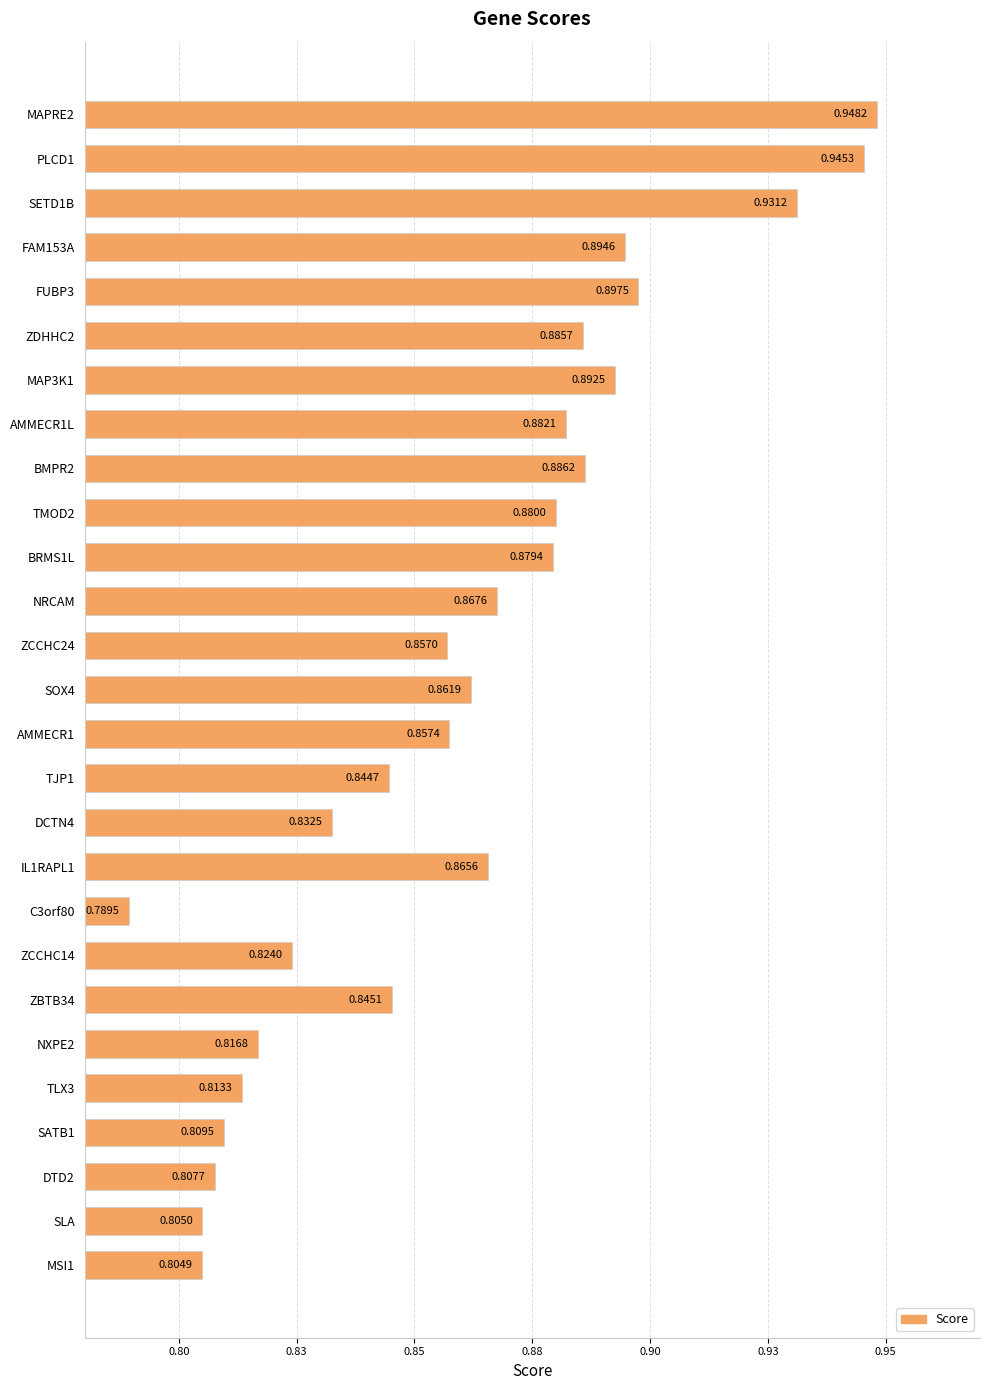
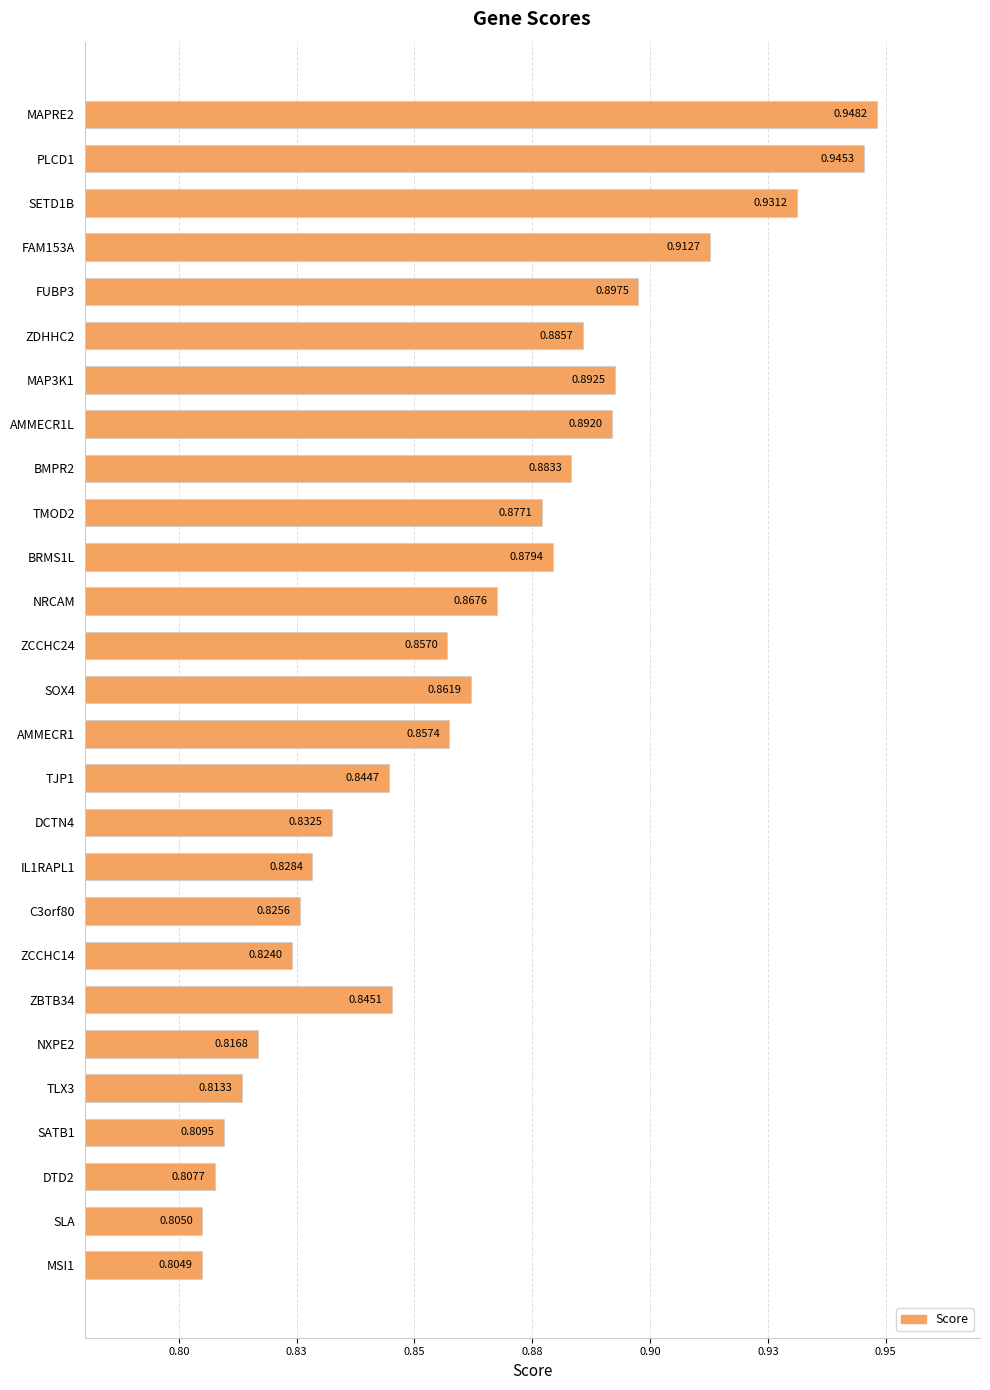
FAM153A: 0.8946 -> 0.9127
AMMECR1L: 0.8821 -> 0.8920
BMPR2: 0.8862 -> 0.8833
TMOD2: 0.8800 -> 0.8771
IL1RAPL1: 0.8656 -> 0.8284
C3orf80: 0.7895 -> 0.8256
